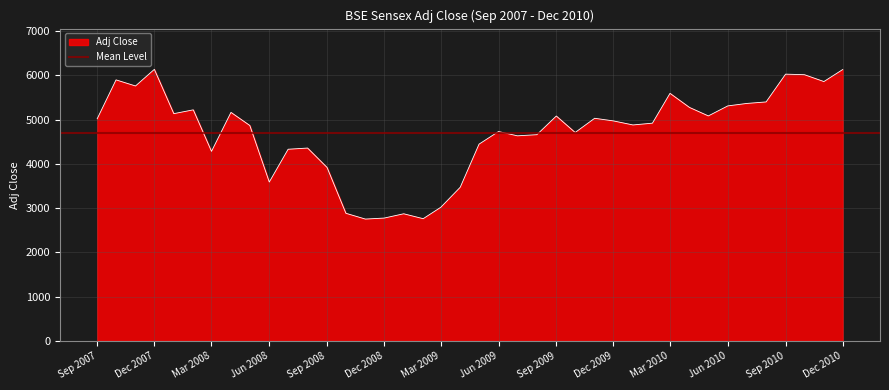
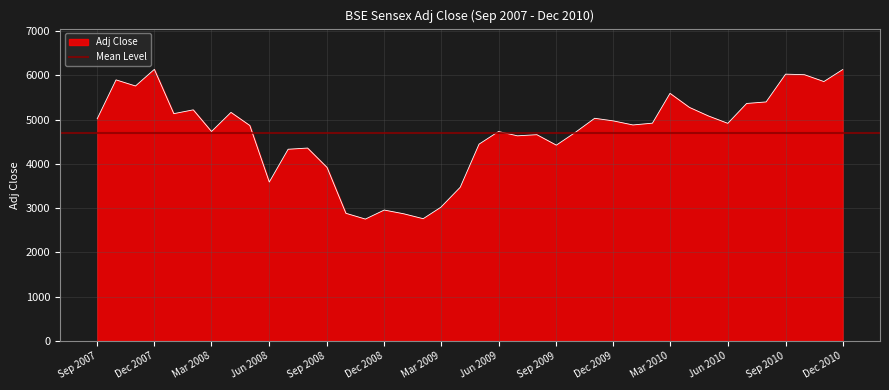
Mar 2008: 4300 -> 4700
Dec 2008: 2800 -> 3000
Sep 2009: 5100 -> 4400
Jun 2010: 5300 -> 4900
